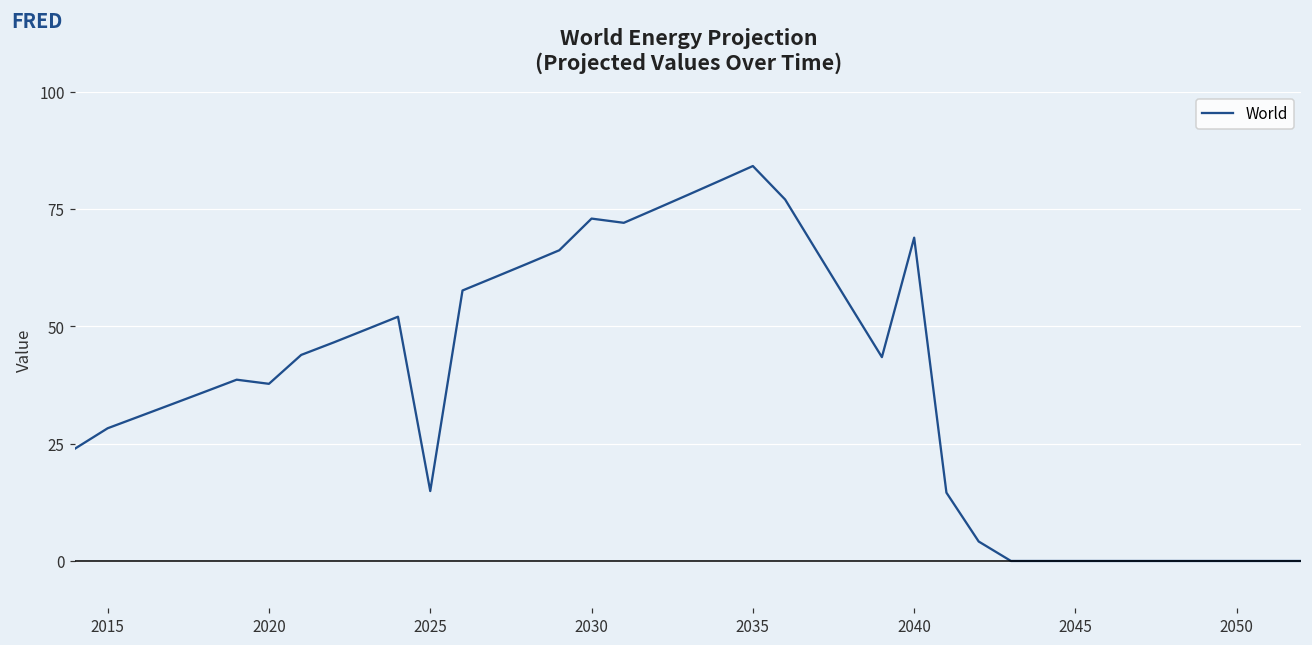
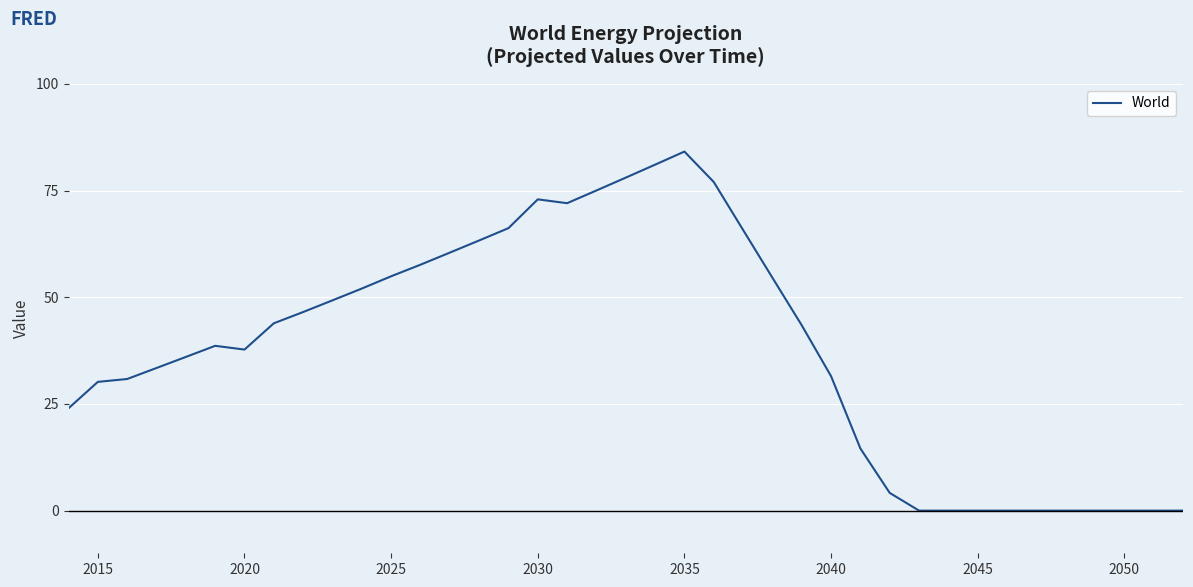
2015: 28 -> 30
2025: 15 -> 55
2040: 69 -> 32
